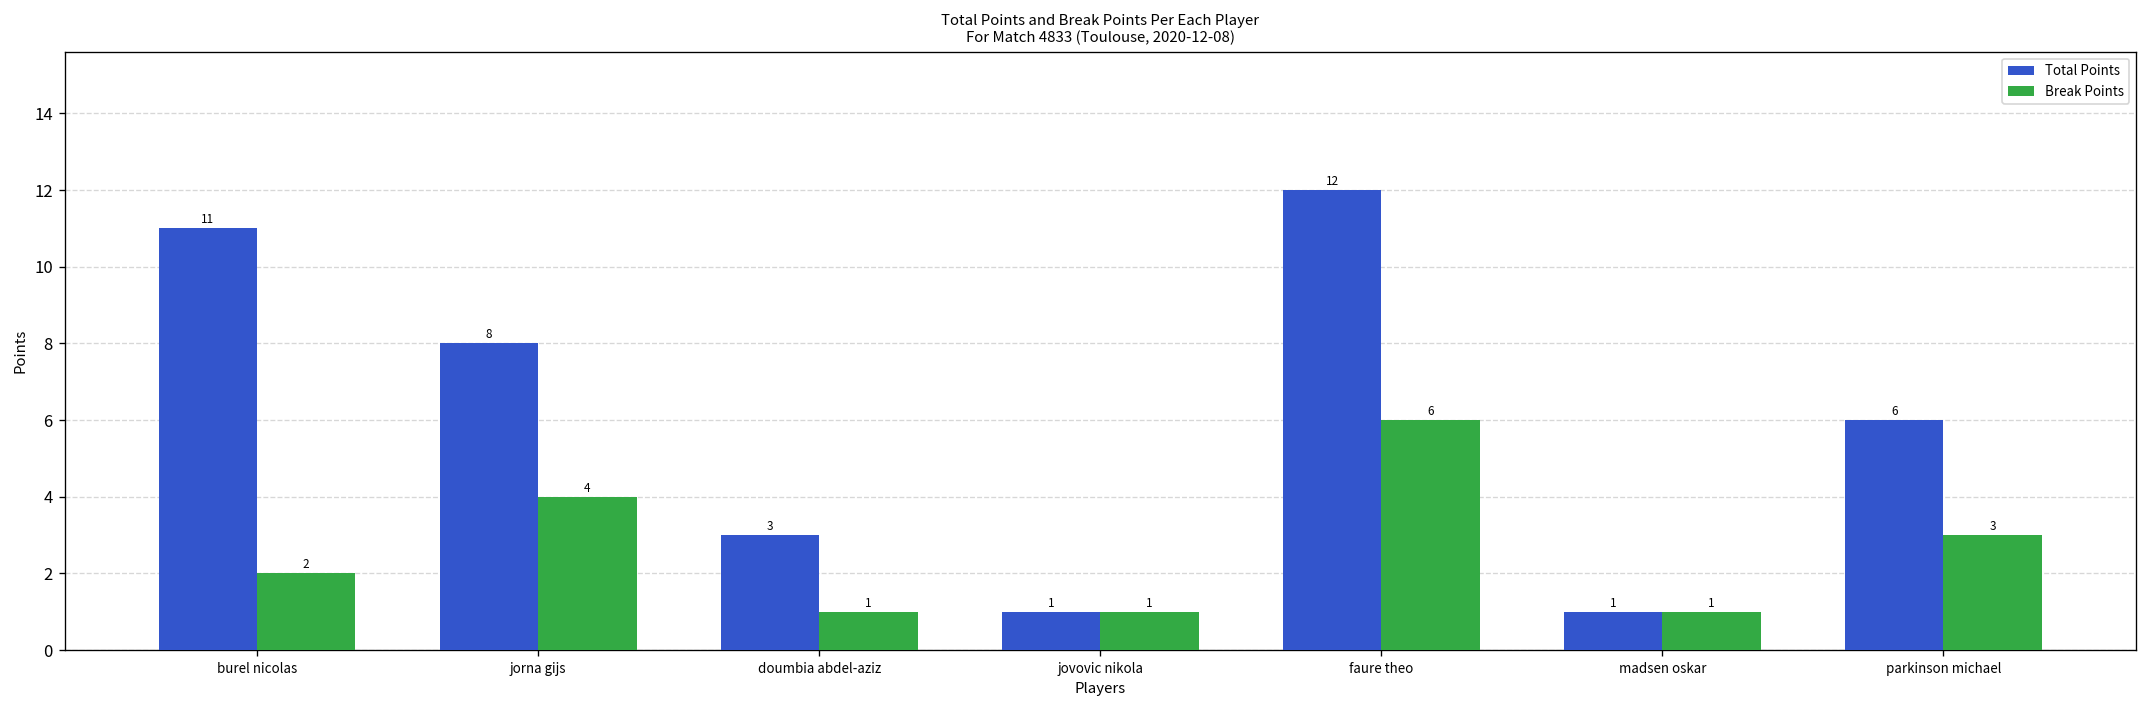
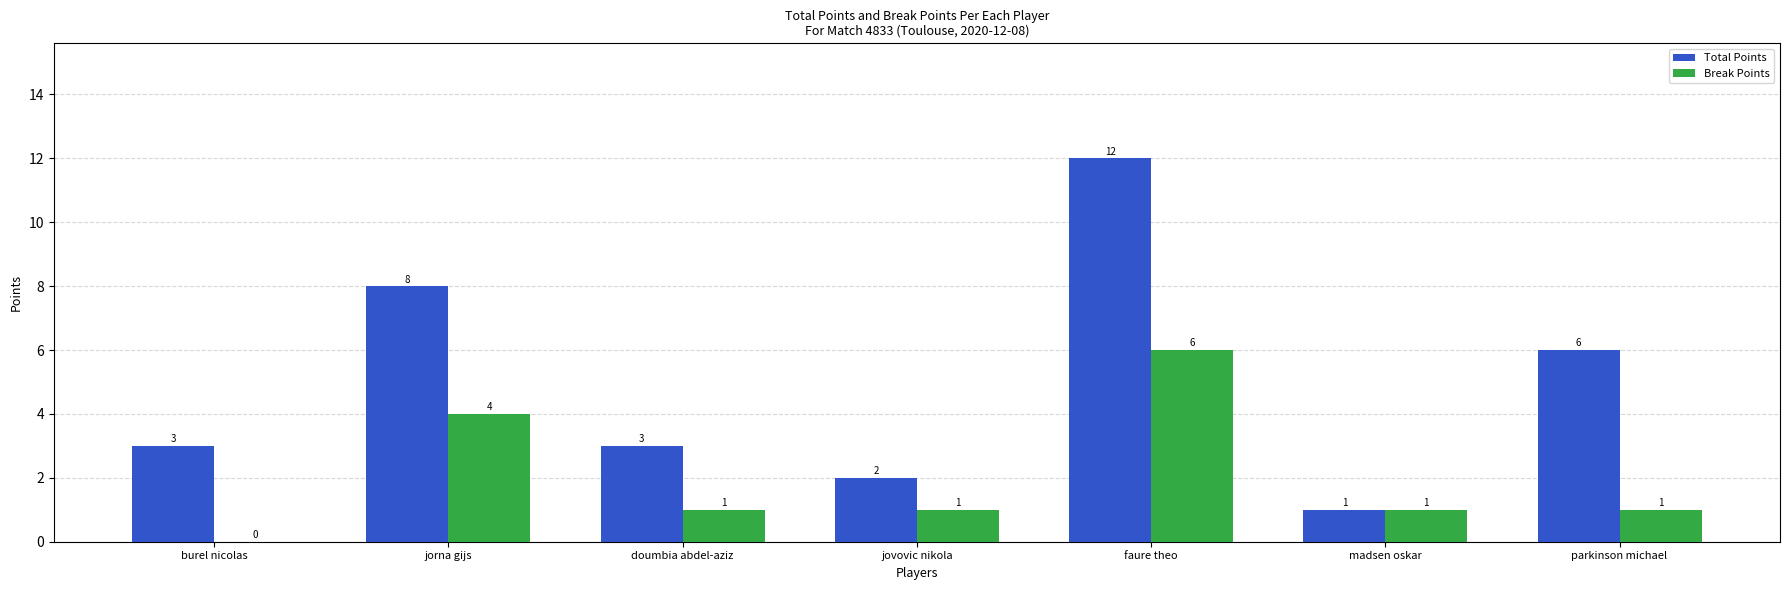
Total Points, burel nicolas: 11 -> 3
Break Points, burel nicolas: 2 -> 0
Total Points, jovovic nikola: 1 -> 2
Break Points, parkinson michael: 3 -> 1
